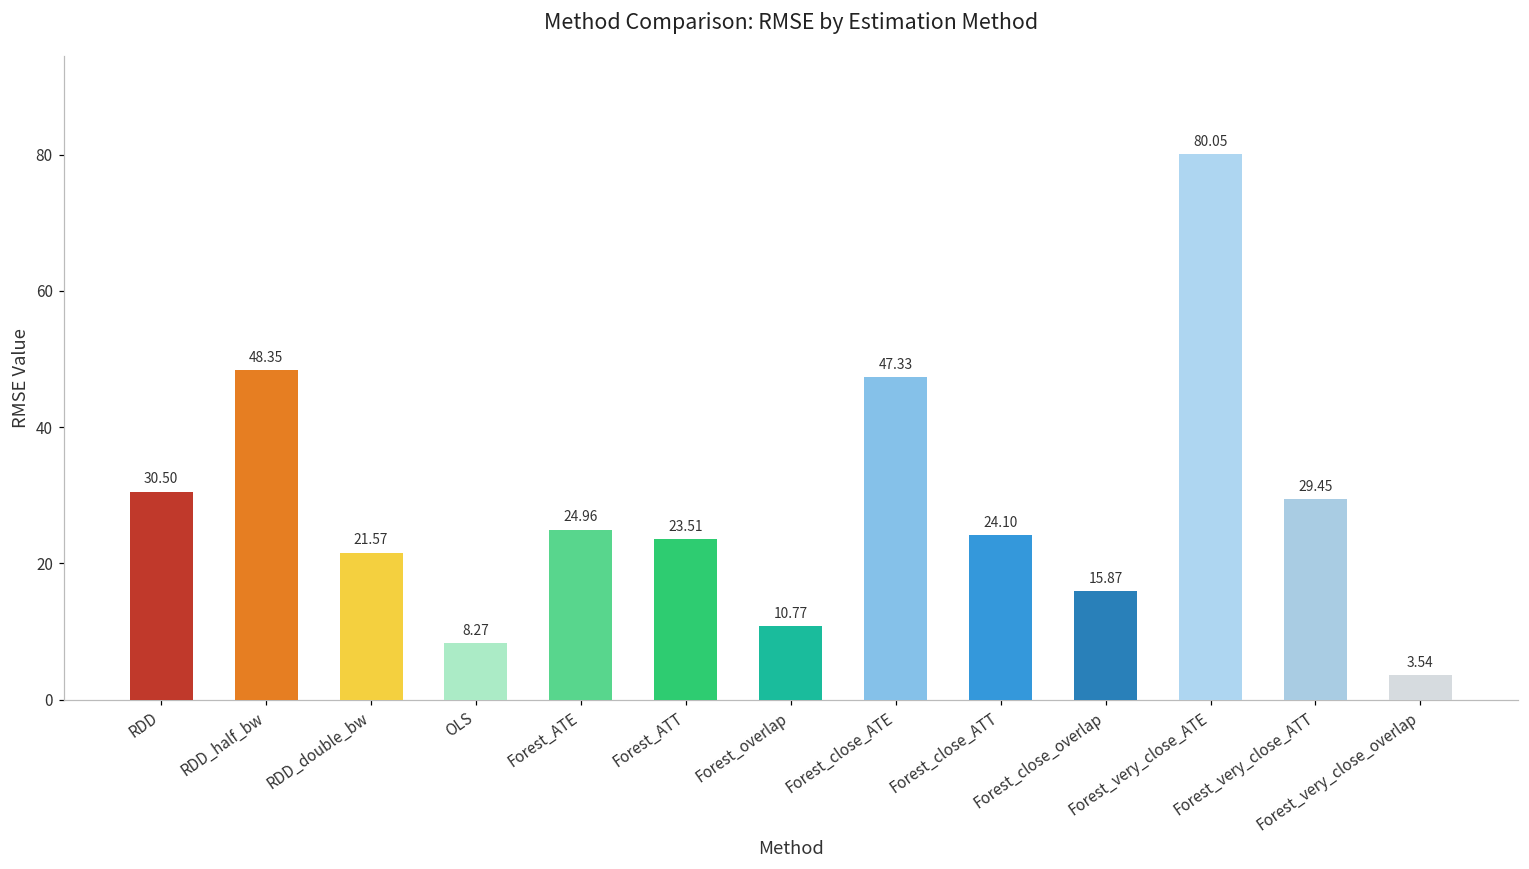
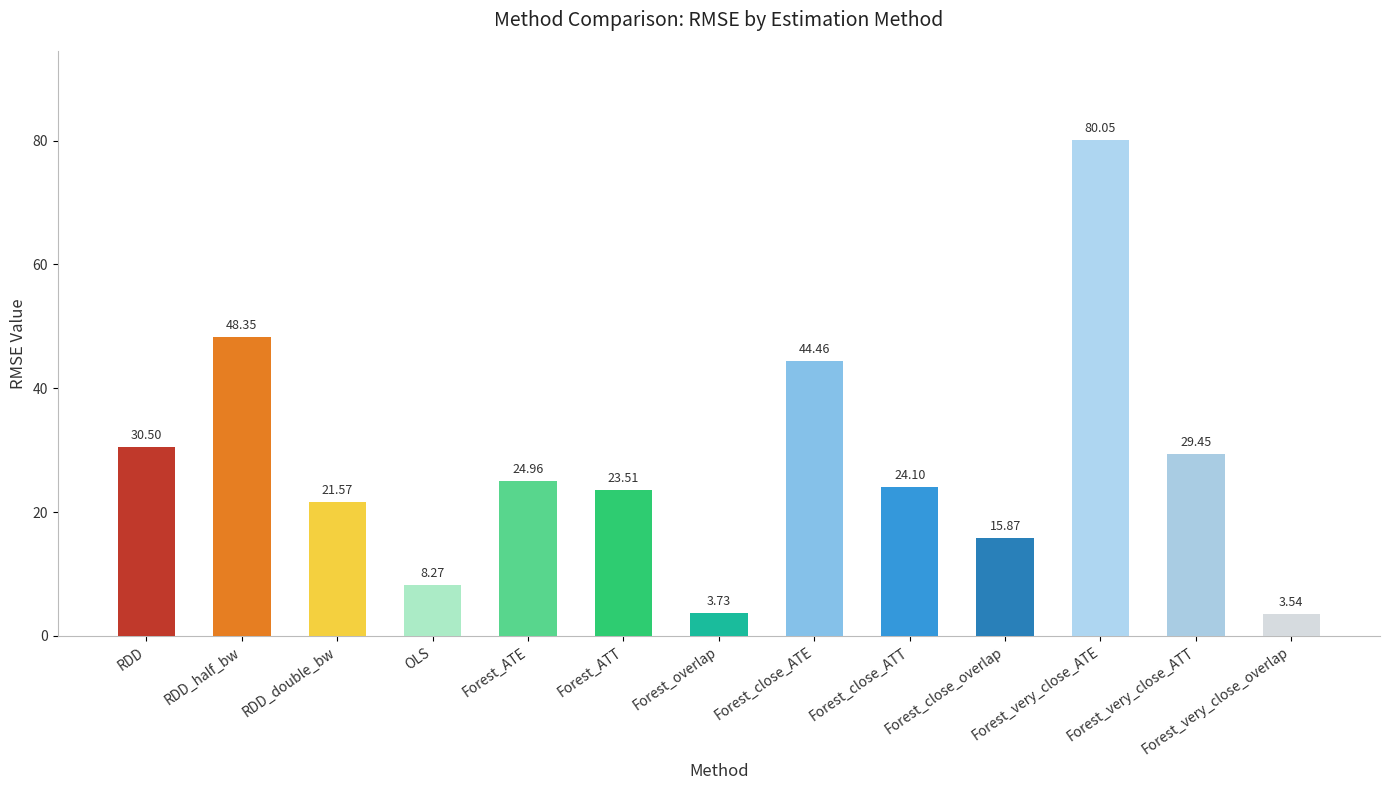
Forest_overlap: 10.77 -> 3.73
Forest_close_ATE: 47.33 -> 44.46
